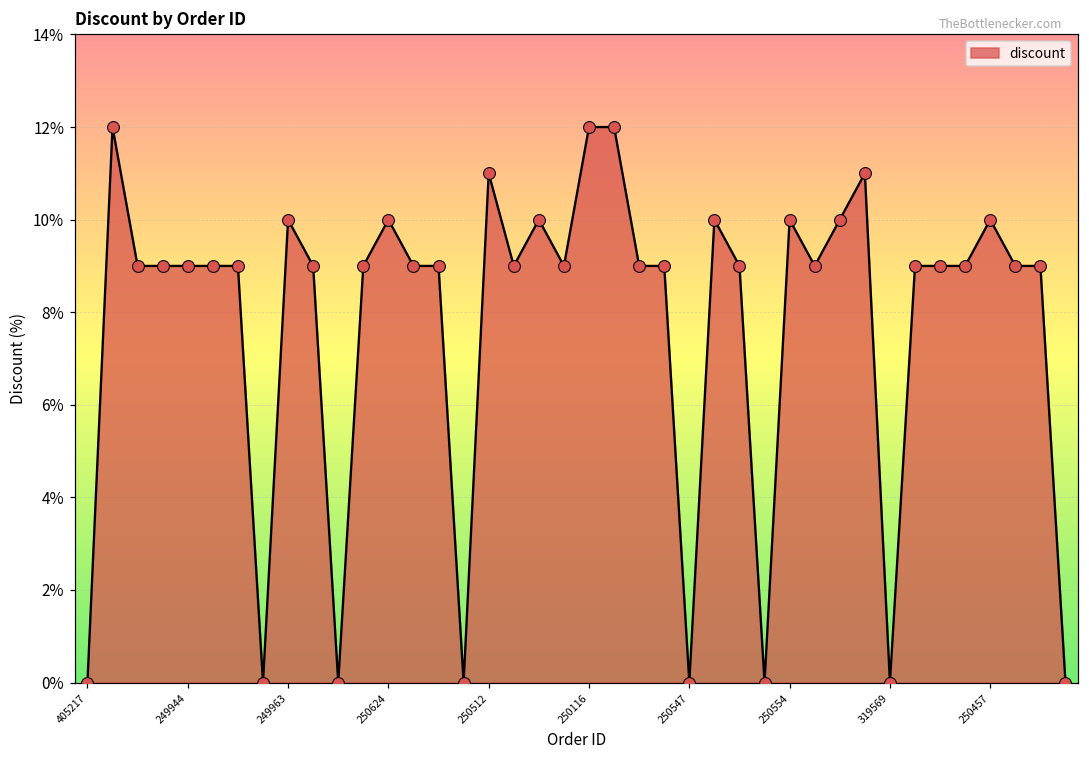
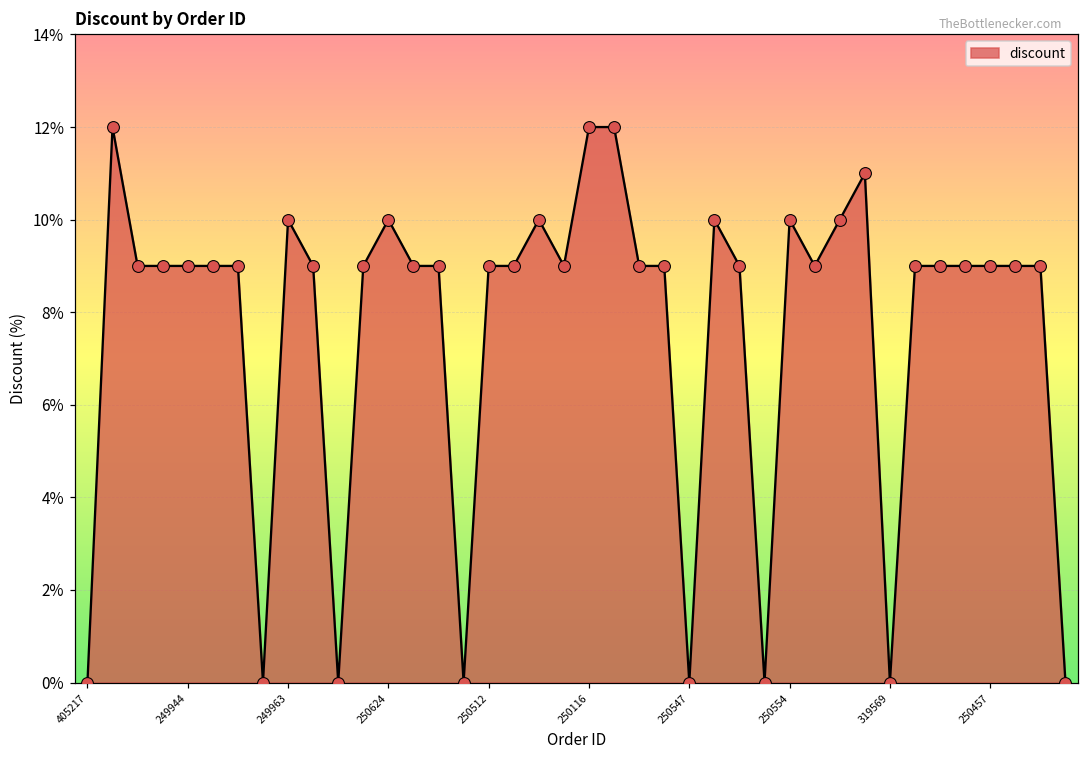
250512: 11% -> 9%
250457: 10% -> 9%
